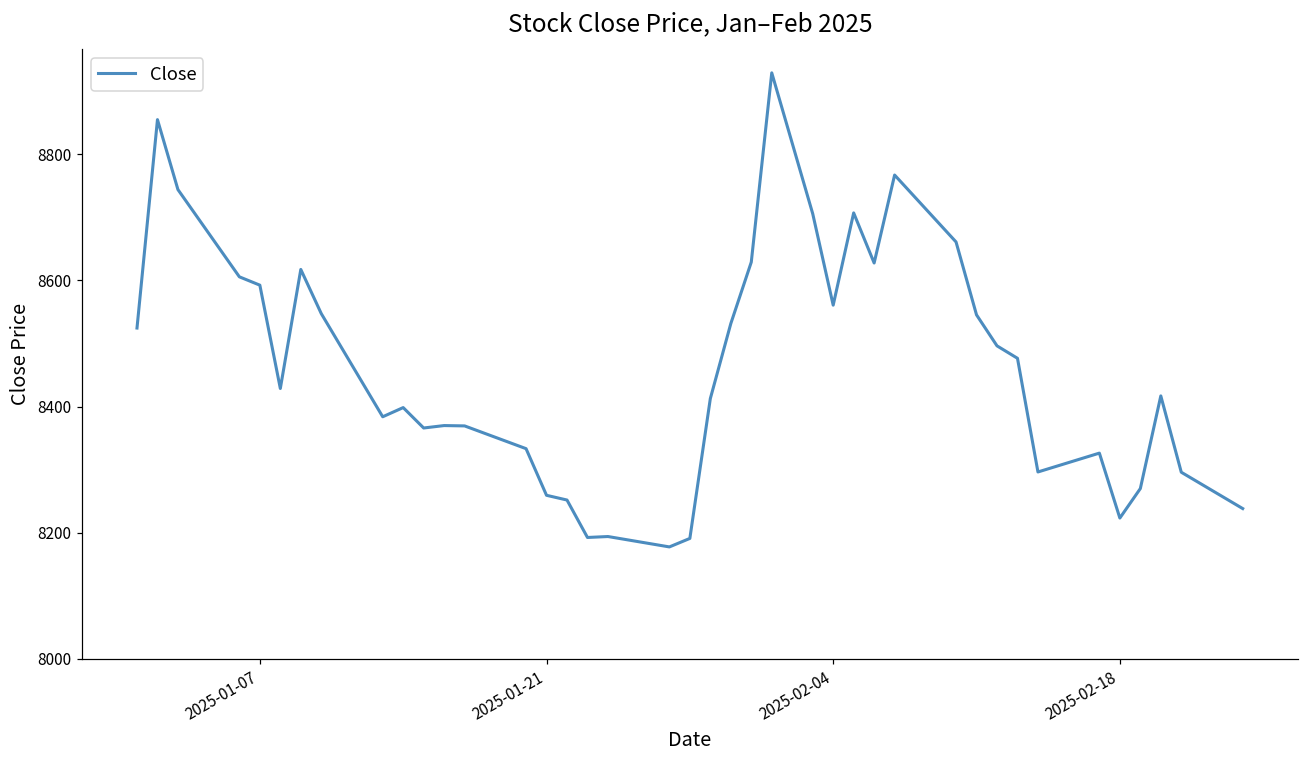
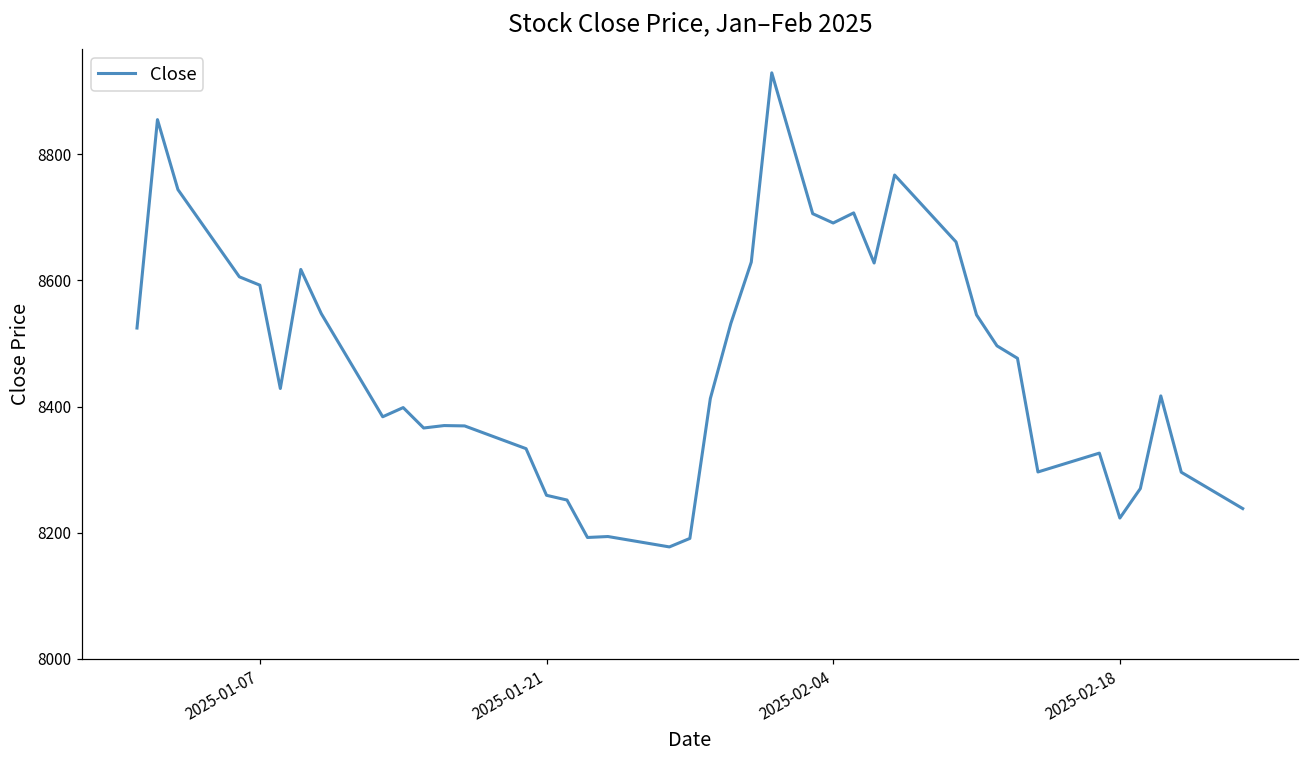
2025-02-04: 8560 -> 8690
